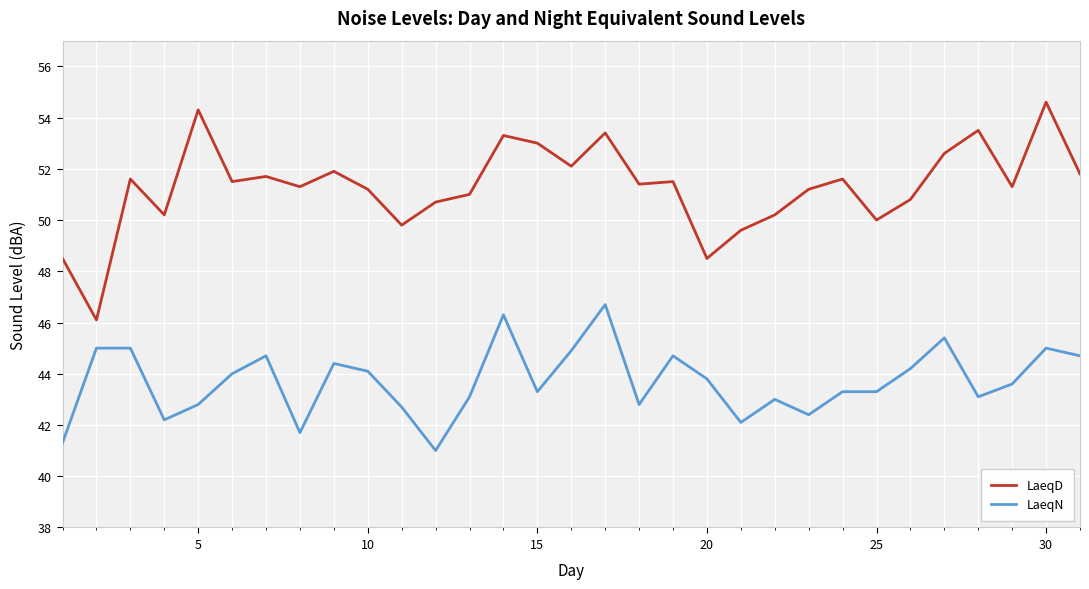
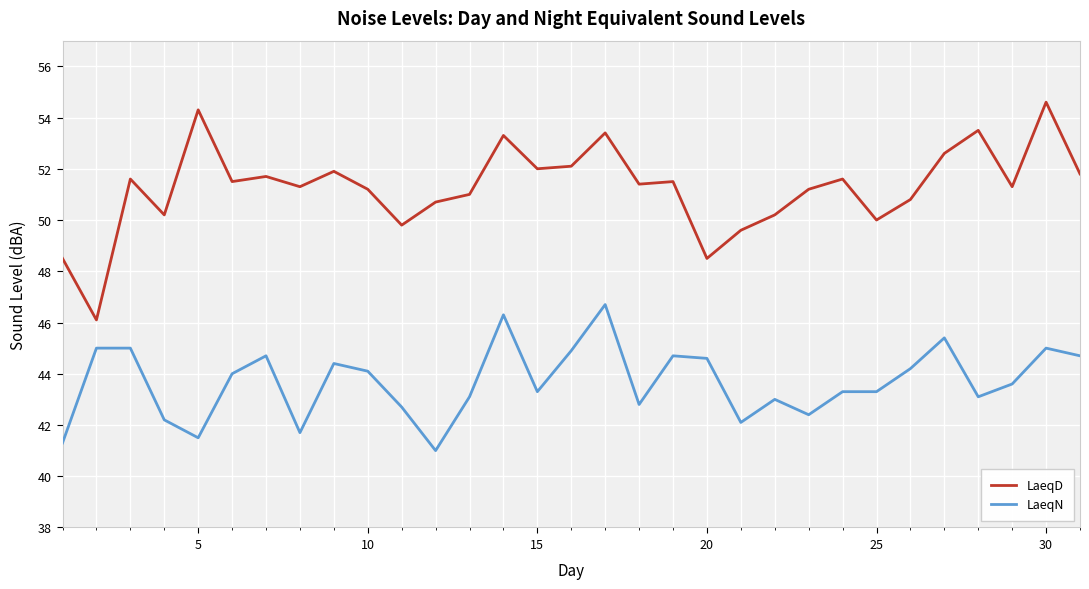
LaeqN, 5: 42.8 -> 41.5
LaeqD, 15: 53 -> 52
LaeqN, 20: 43.8 -> 44.6
